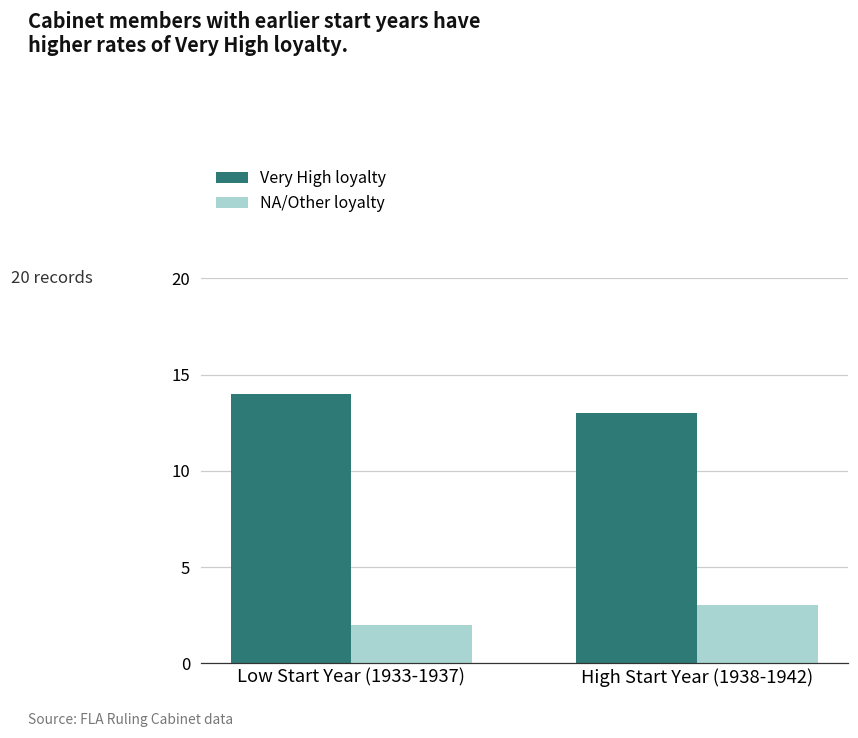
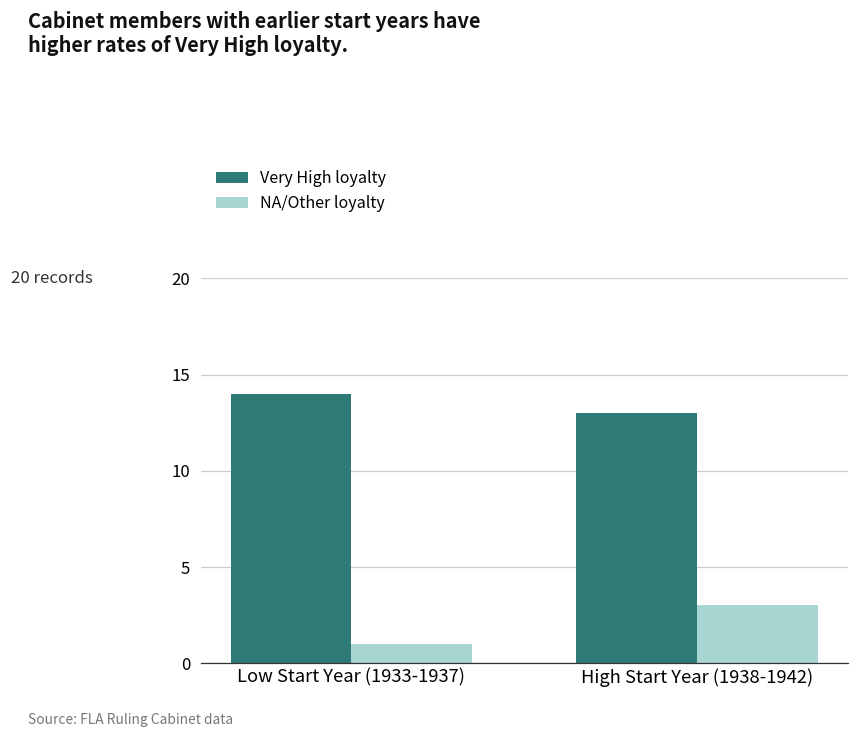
NA/Other loyalty, Low Start Year (1933-1937): 2 -> 1
